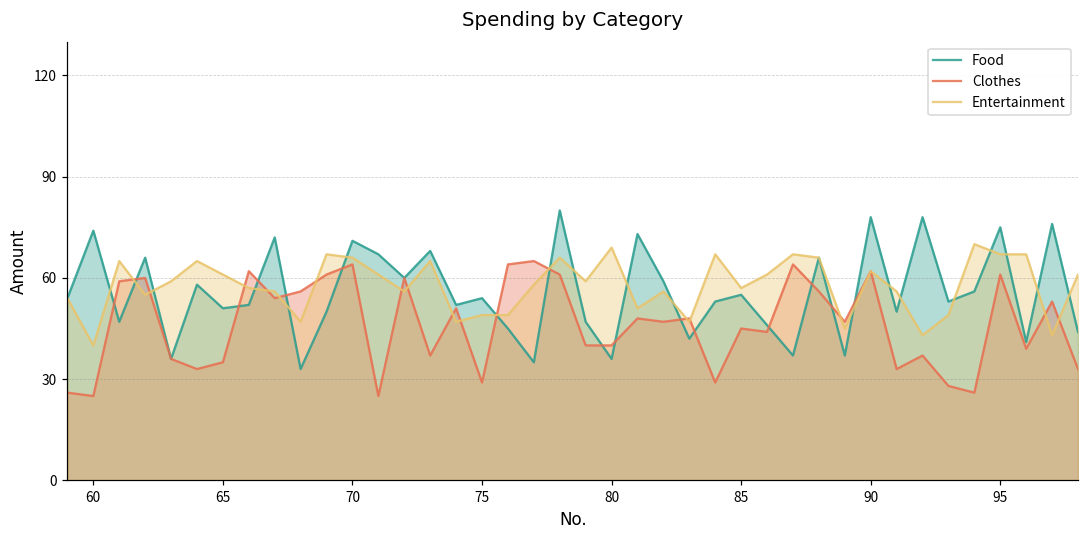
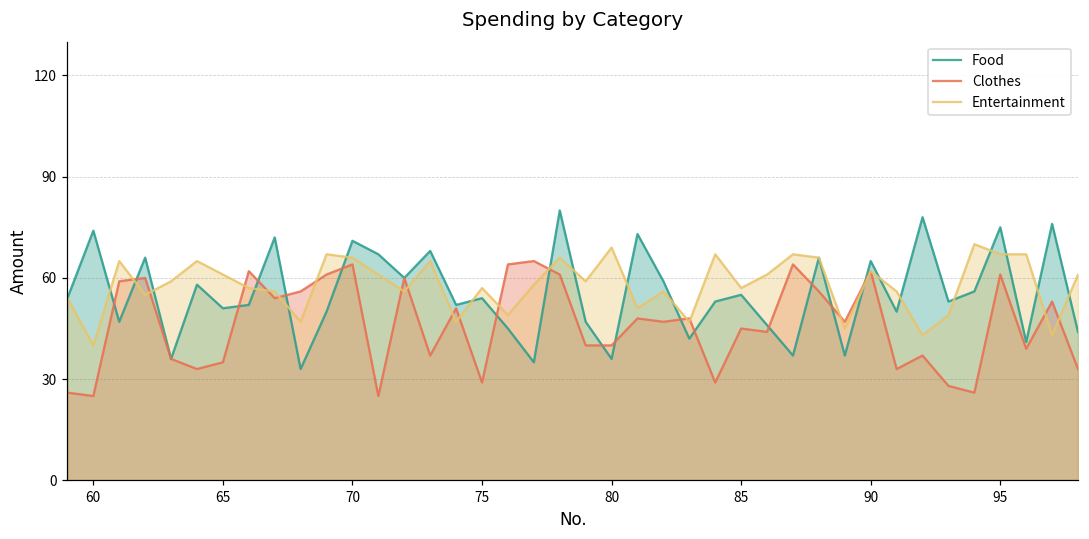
Entertainment, 75: 49 -> 57
Food, 90: 78 -> 65
